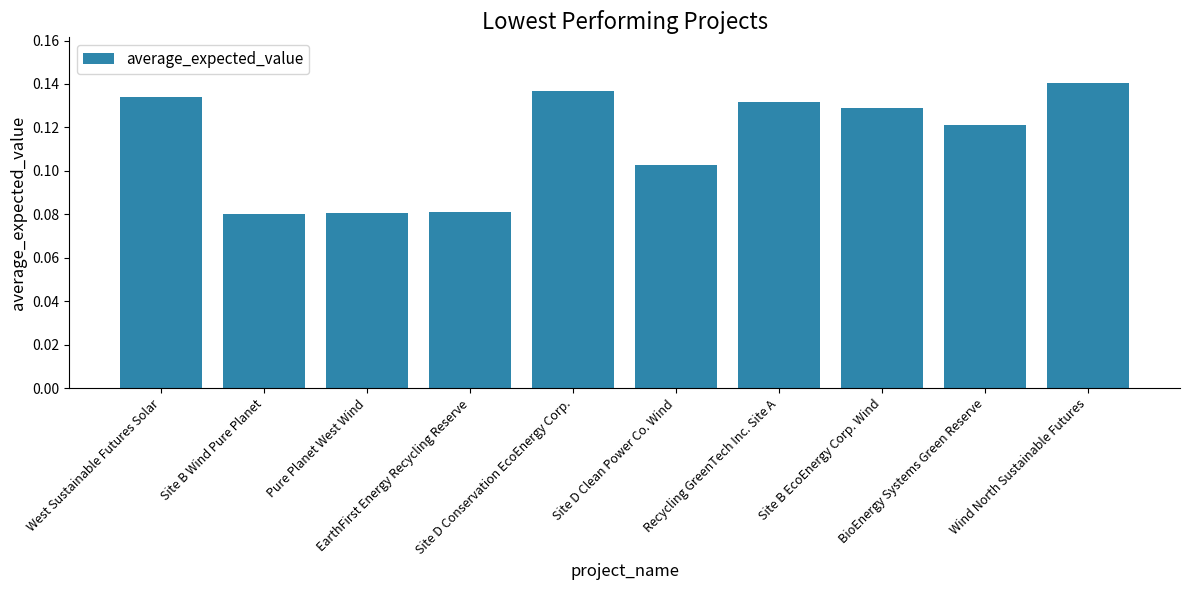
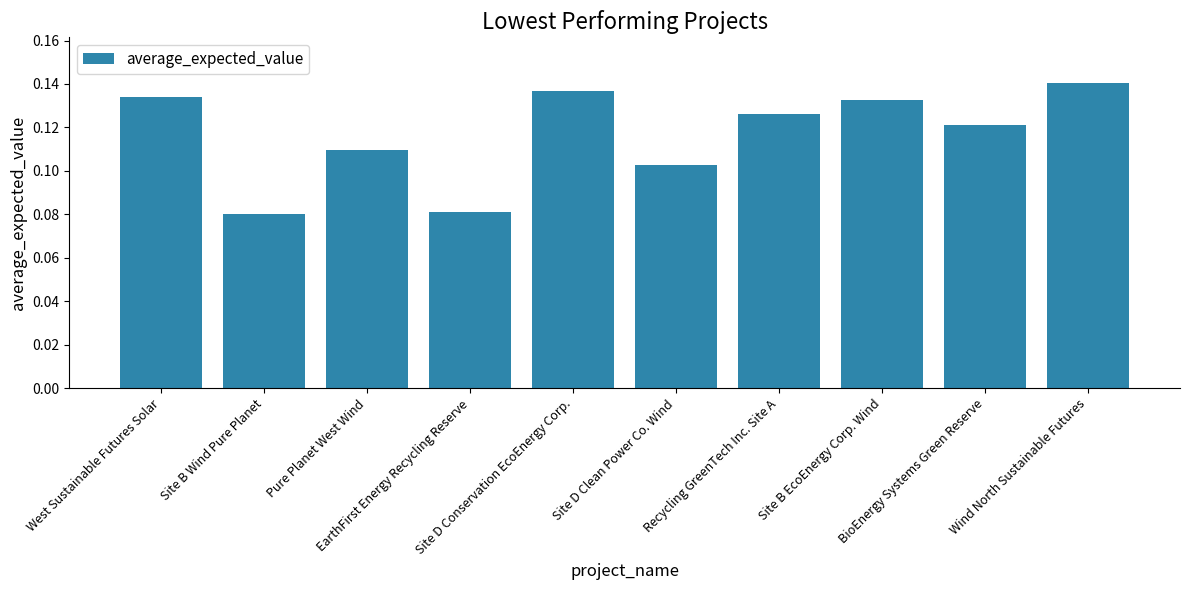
Pure Planet West Wind: 0.080 -> 0.110
Recycling GreenTech Inc. Site A: 0.132 -> 0.126
Site B EcoEnergy Corp. Wind: 0.129 -> 0.133
